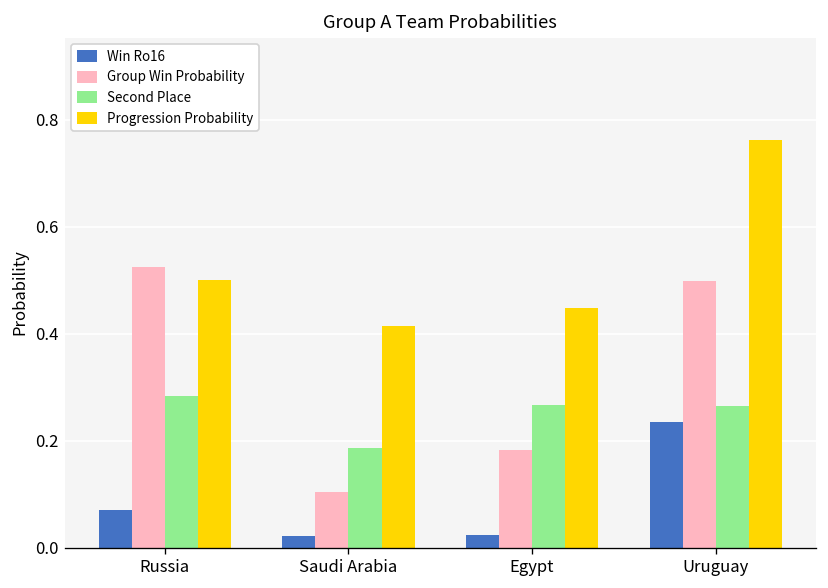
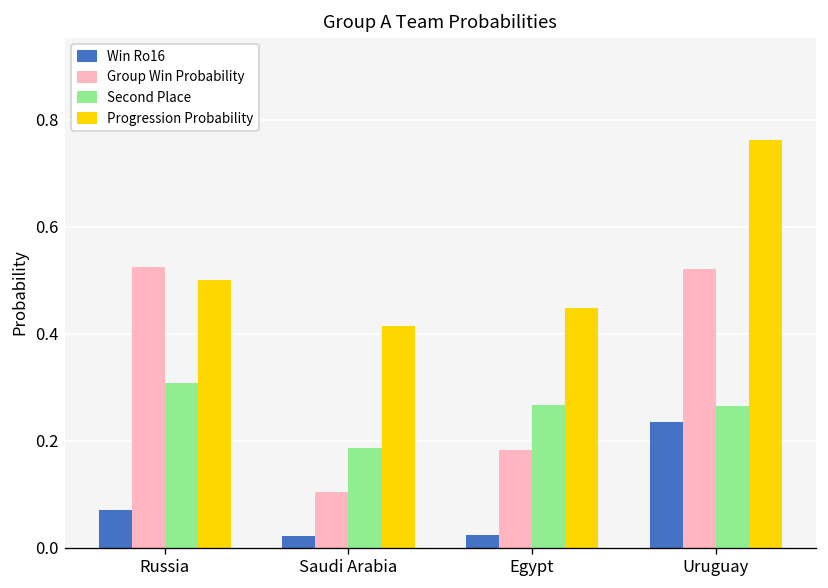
Second Place, Russia: 0.28 -> 0.31
Group Win Probability, Uruguay: 0.50 -> 0.52
